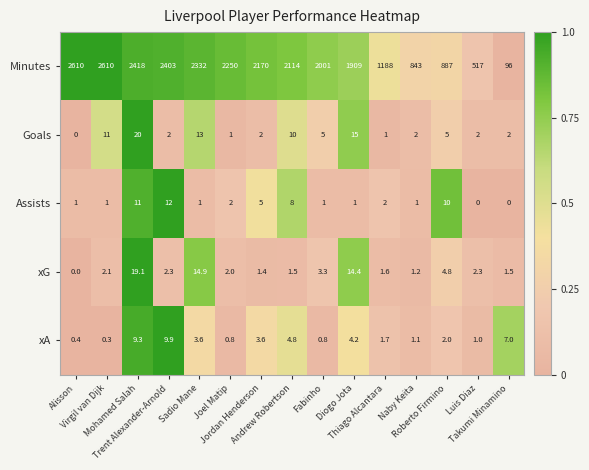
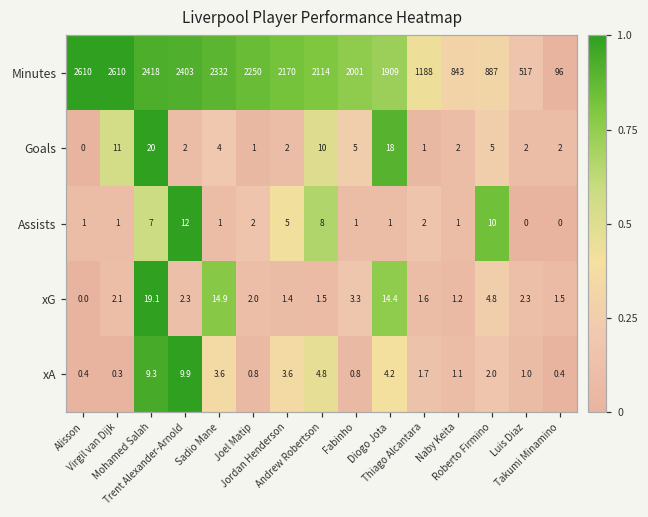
Goals, Sadio Mane: 13 -> 4
Goals, Diogo Jota: 15 -> 18
Assists, Mohamed Salah: 11 -> 7
xA, Takumi Minamino: 7.0 -> 0.4
